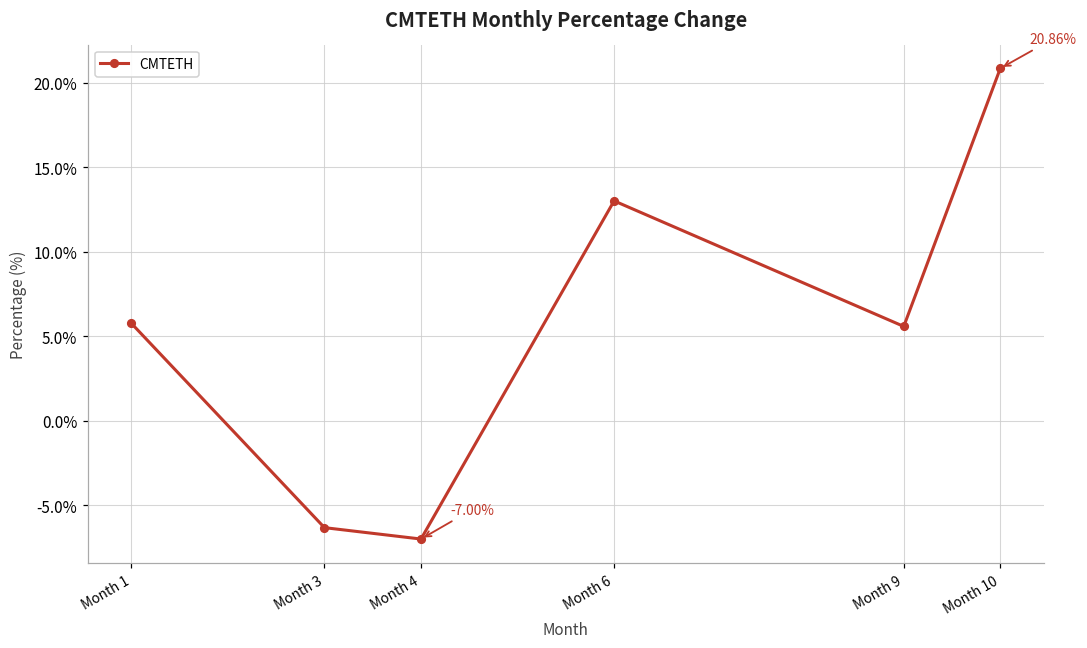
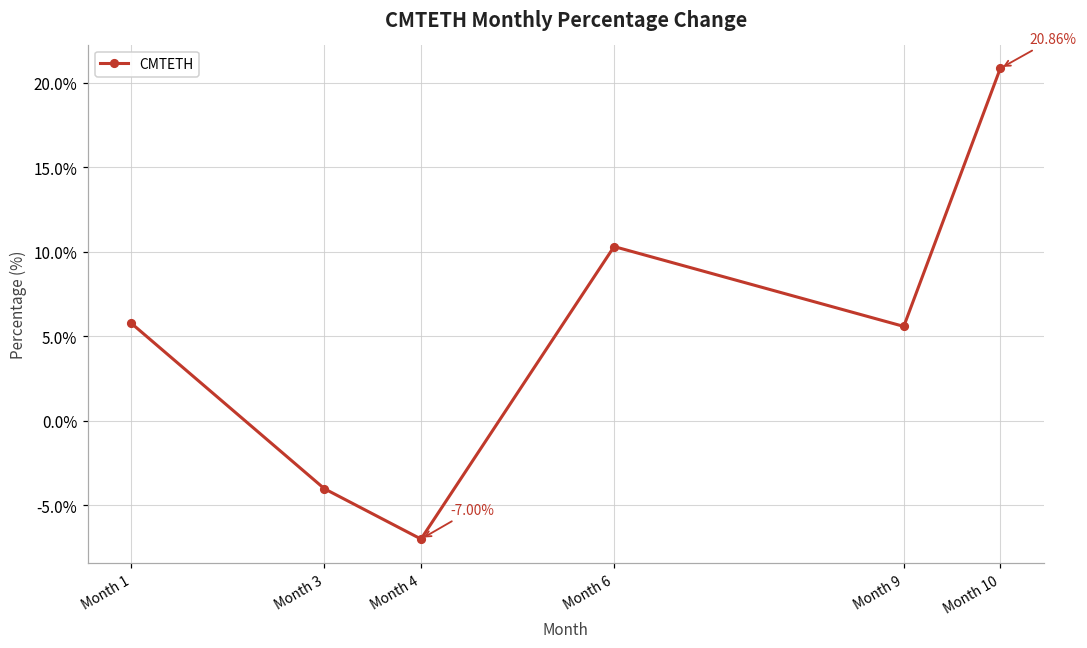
Month 3: -6.3% -> -4.0%
Month 6: 13.0% -> 10.3%
